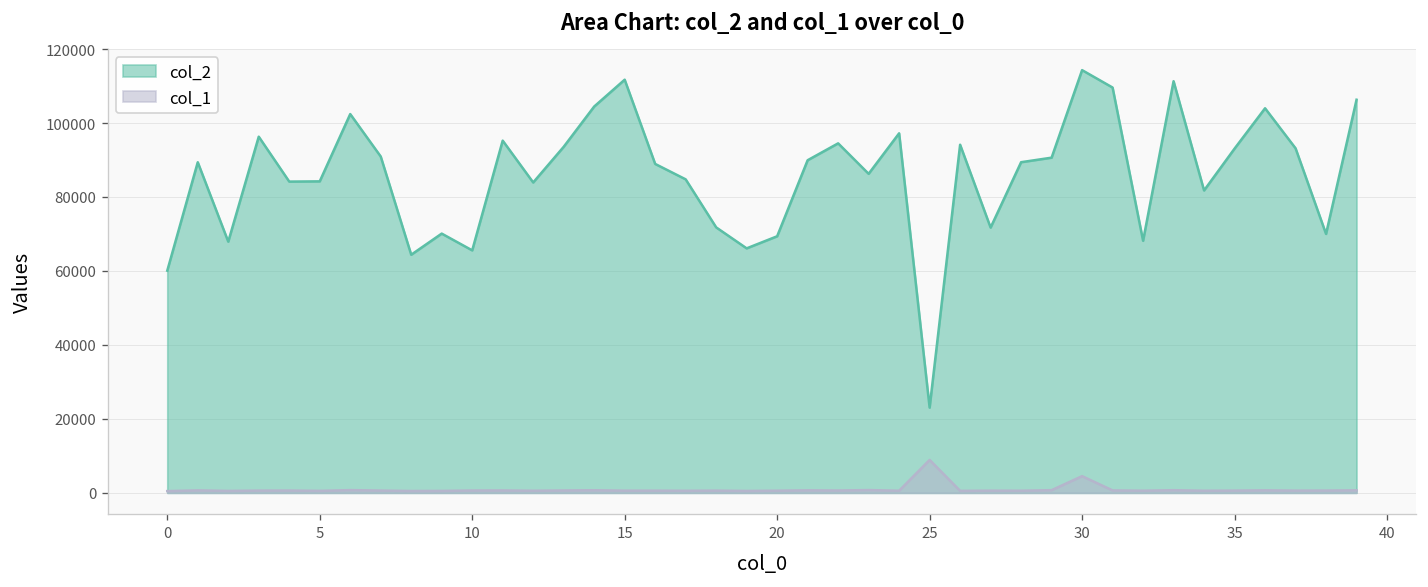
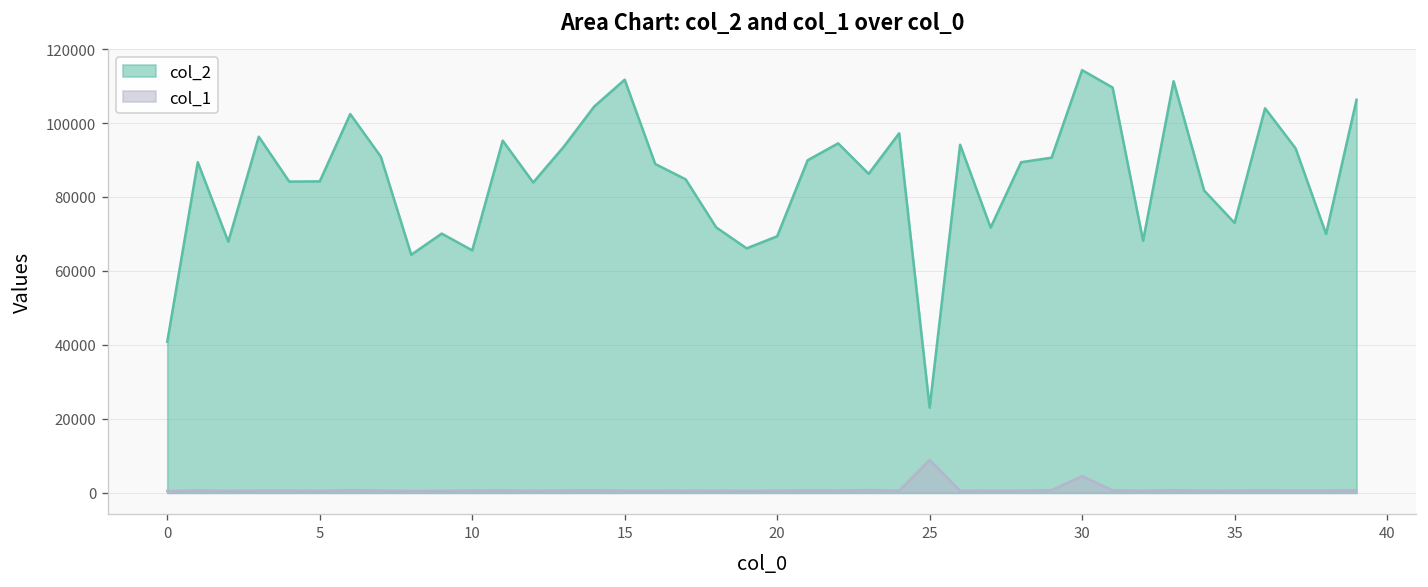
col_2, 0: 60000 -> 41000
col_2, 35: 93000 -> 73000
